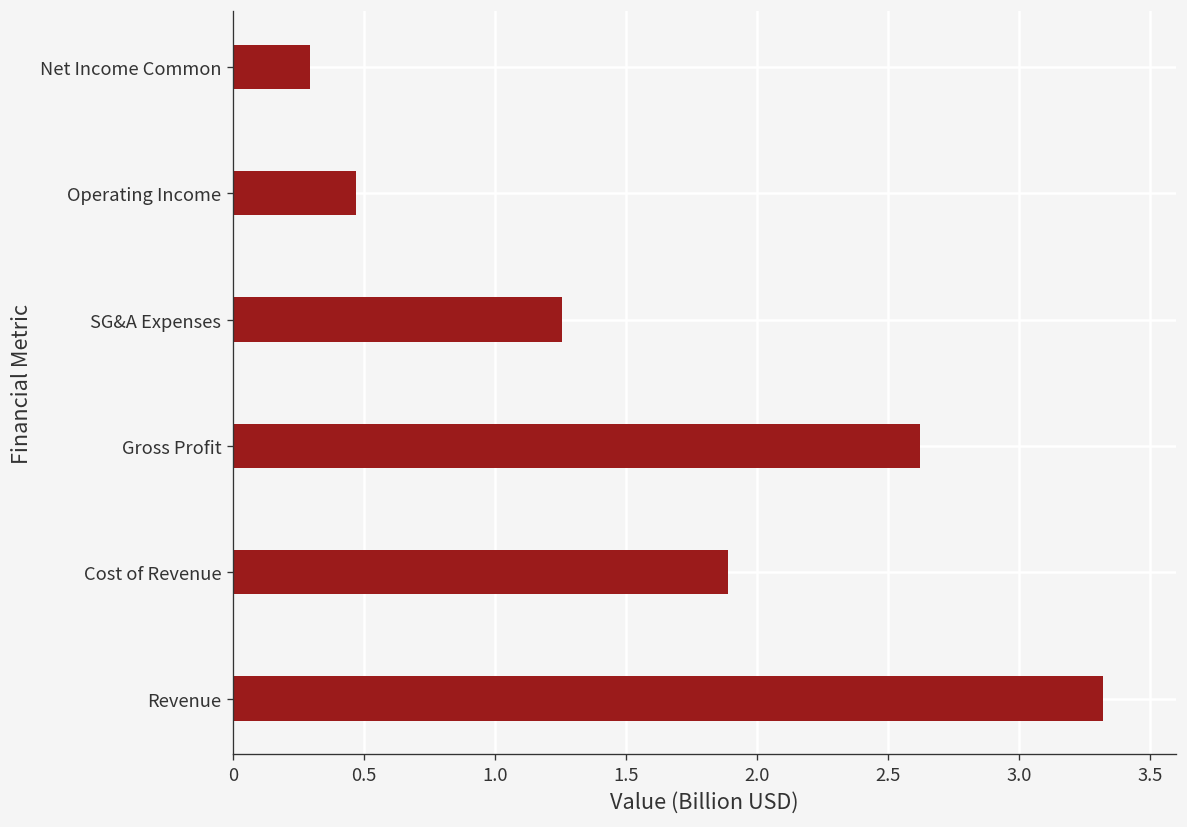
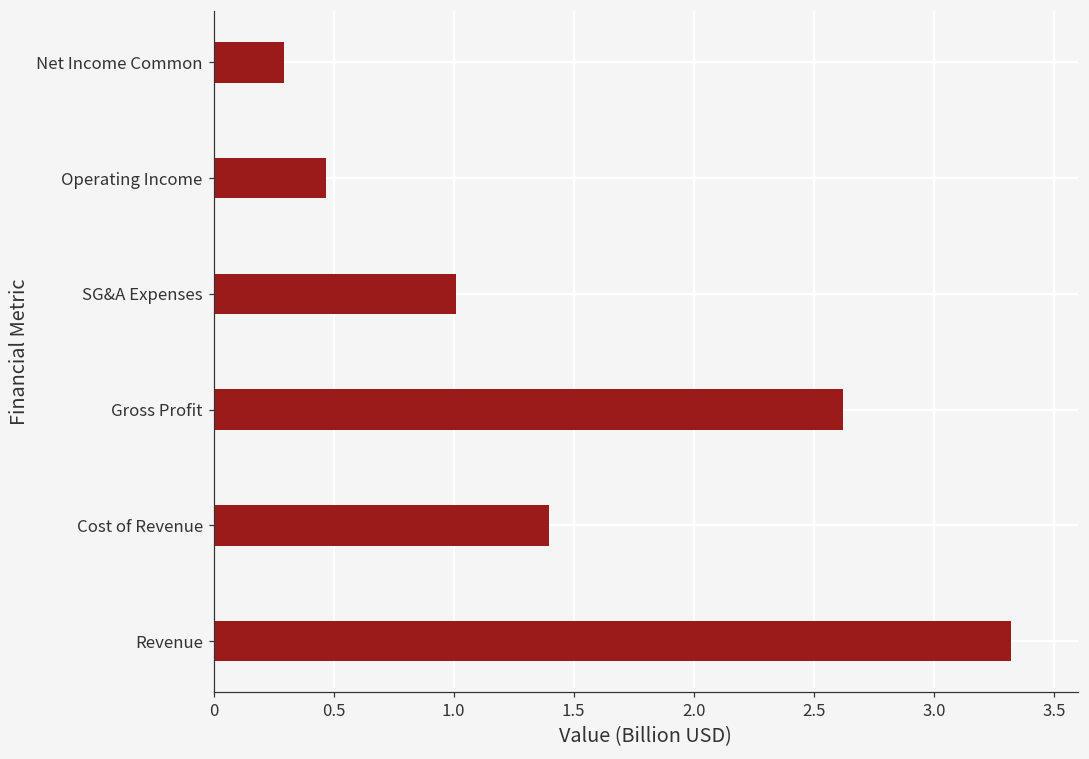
SG&A Expenses: 1.26 -> 1.01
Cost of Revenue: 1.89 -> 1.40
